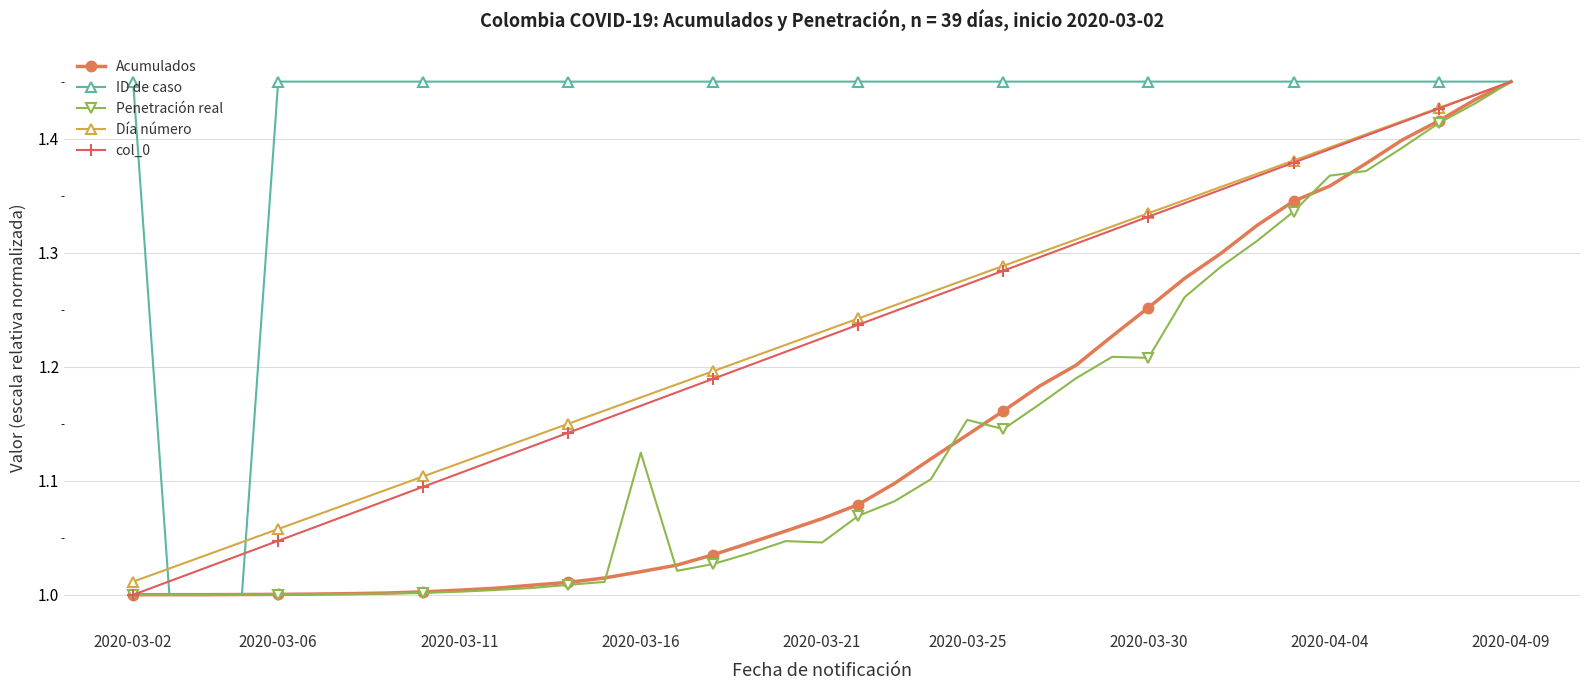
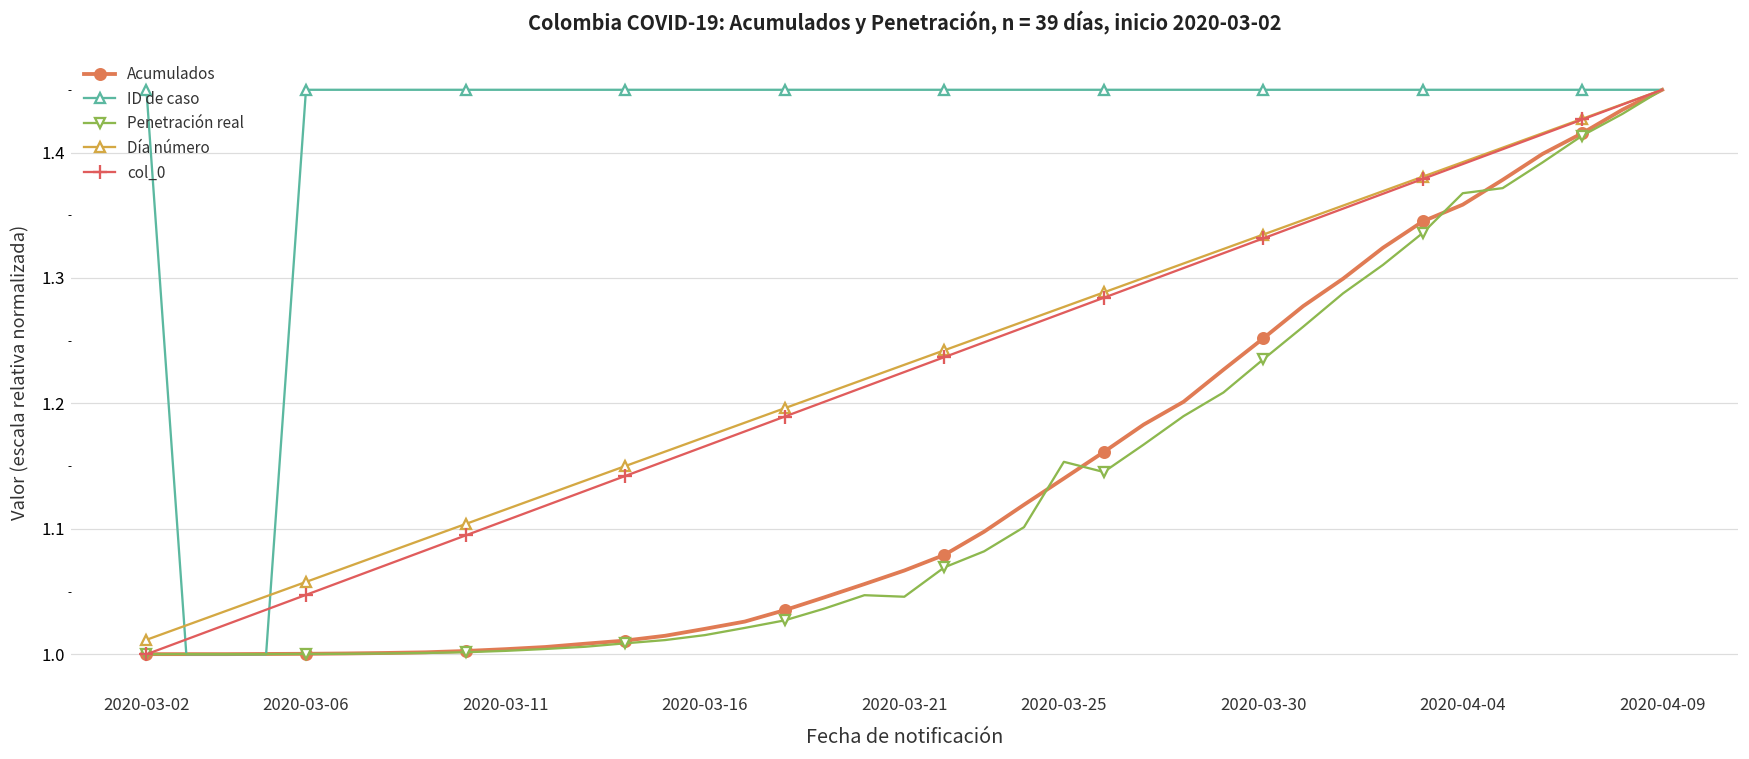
Penetración real, 2020-03-16: 1.125 -> 1.015
Penetración real, 2020-03-30: 1.208 -> 1.235
